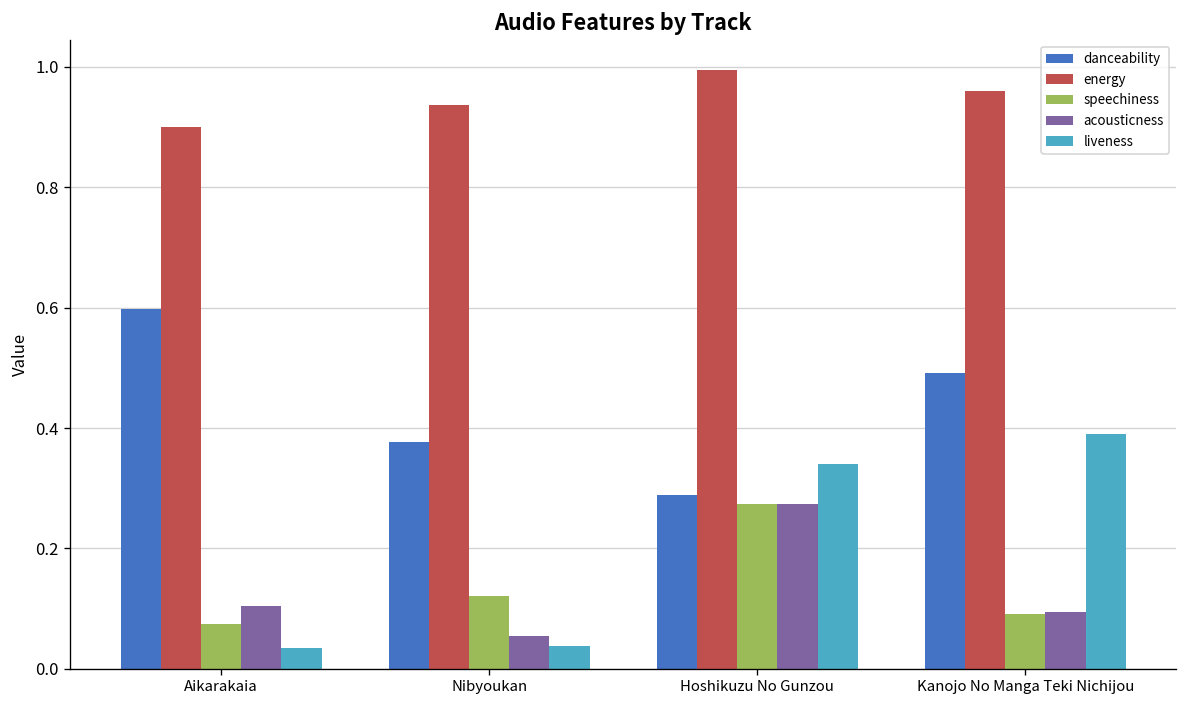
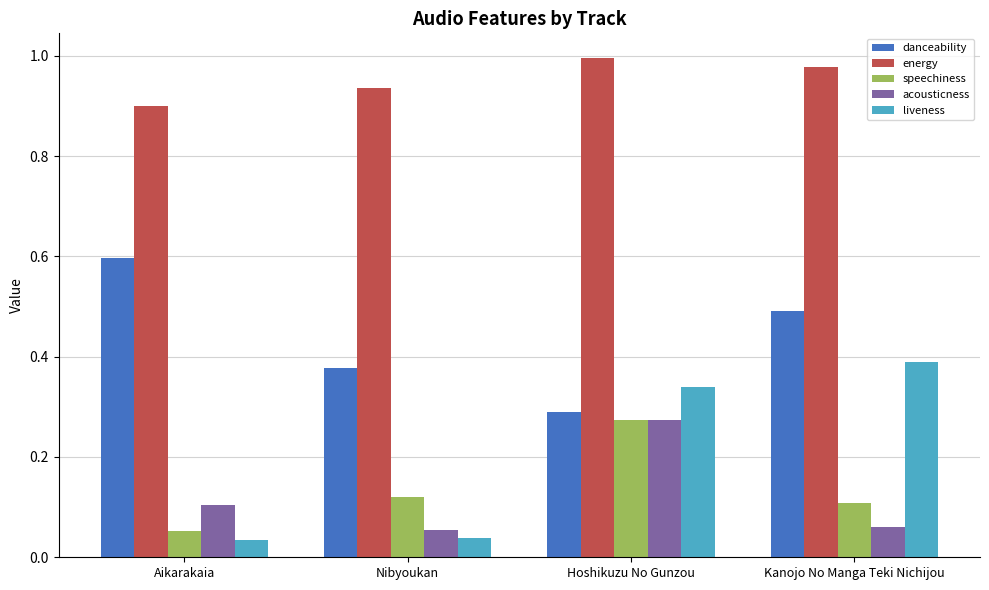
speechiness, Aikarakaia: 0.07 -> 0.05
energy, Kanojo No Manga Teki Nichijou: 0.96 -> 0.98
speechiness, Kanojo No Manga Teki Nichijou: 0.09 -> 0.11
acousticness, Kanojo No Manga Teki Nichijou: 0.09 -> 0.06
